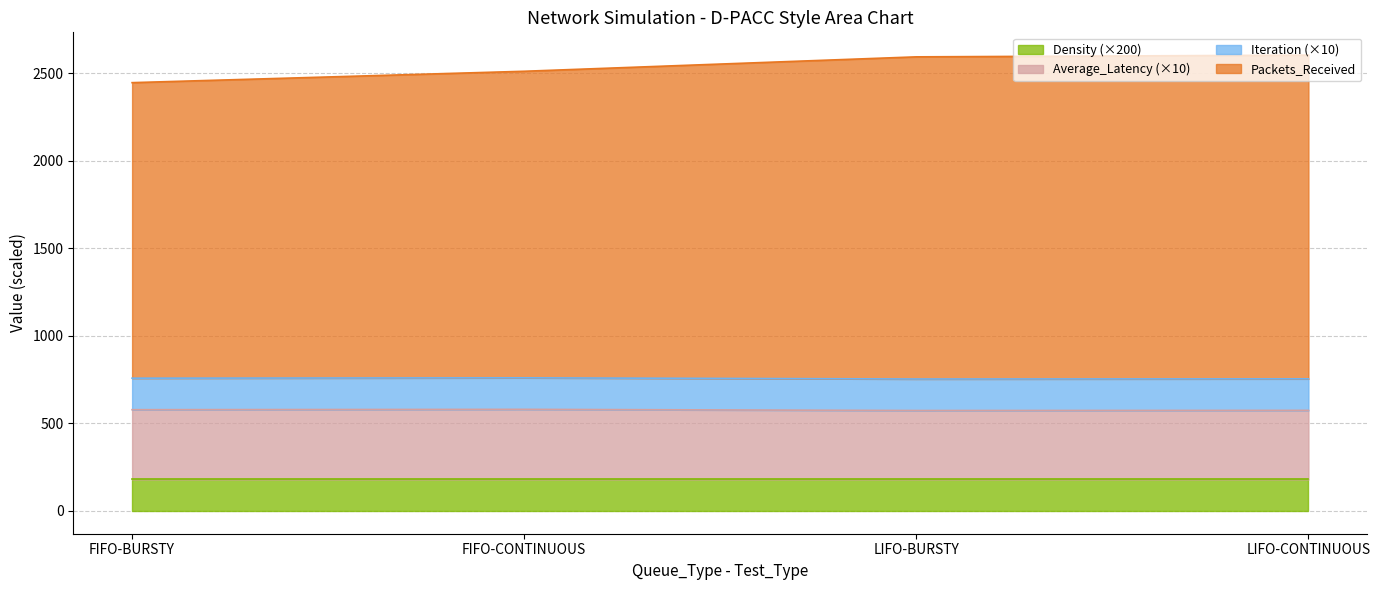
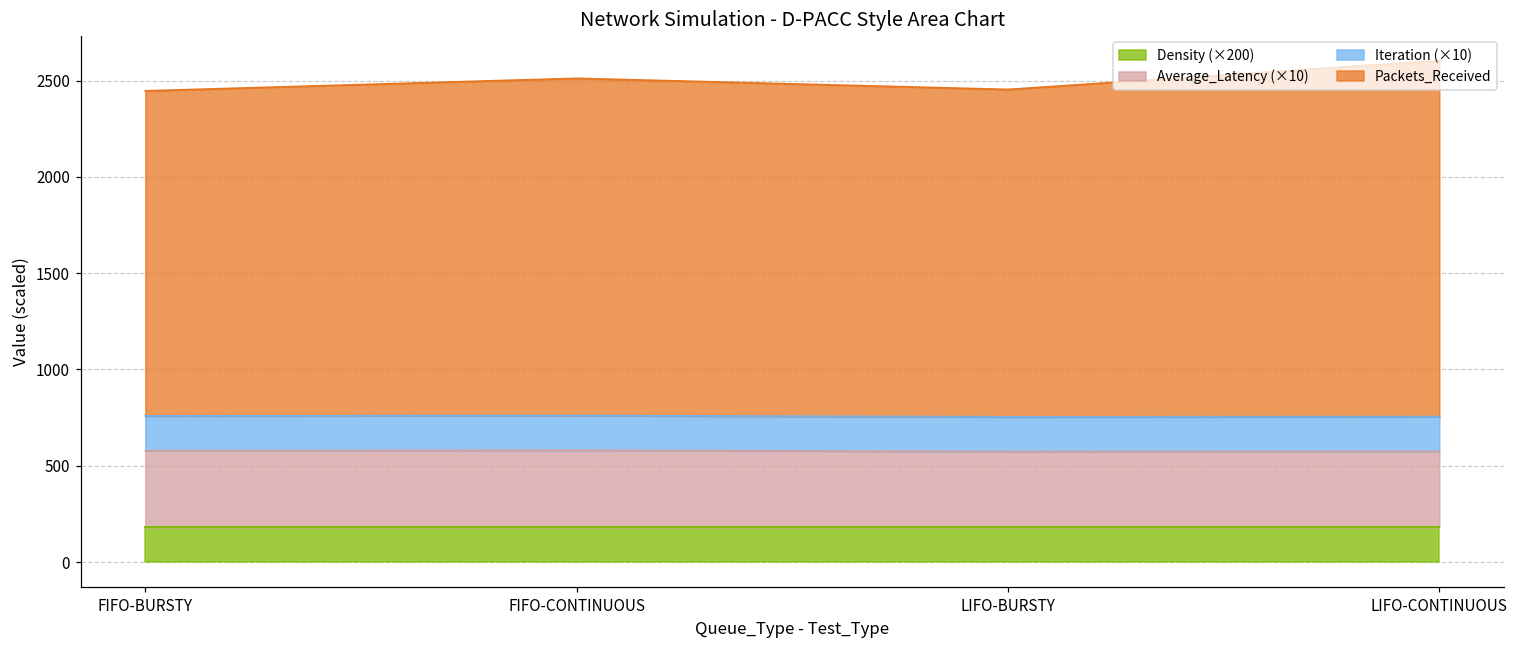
Packets_Received, LIFO-BURSTY: 1840 -> 1700
